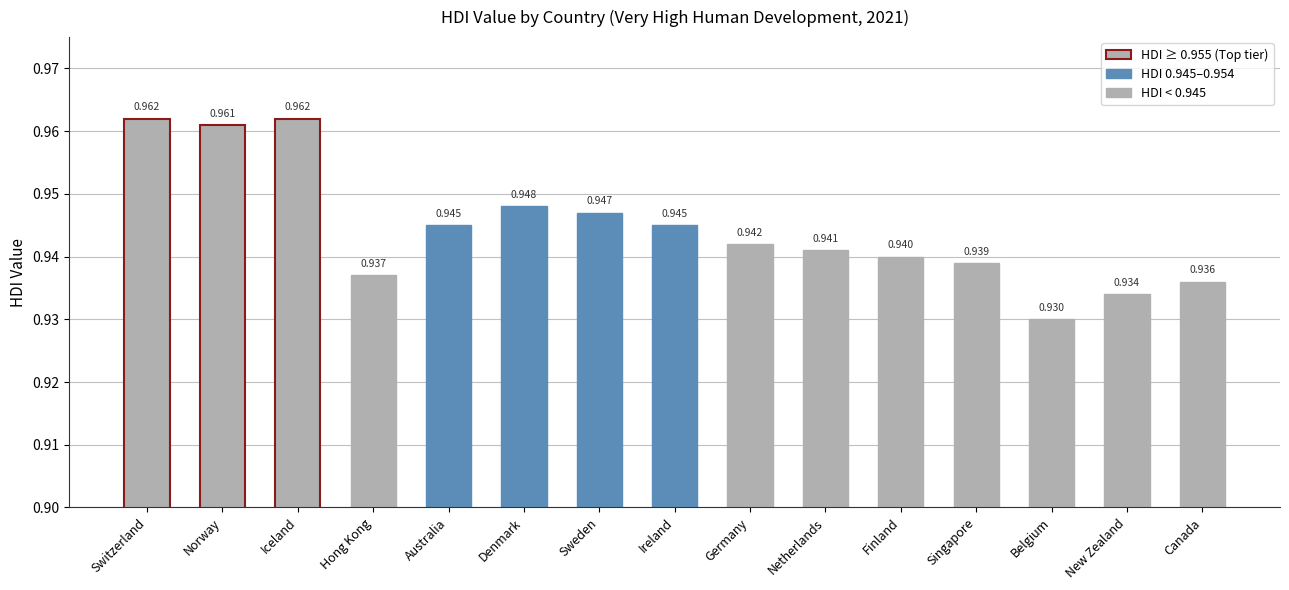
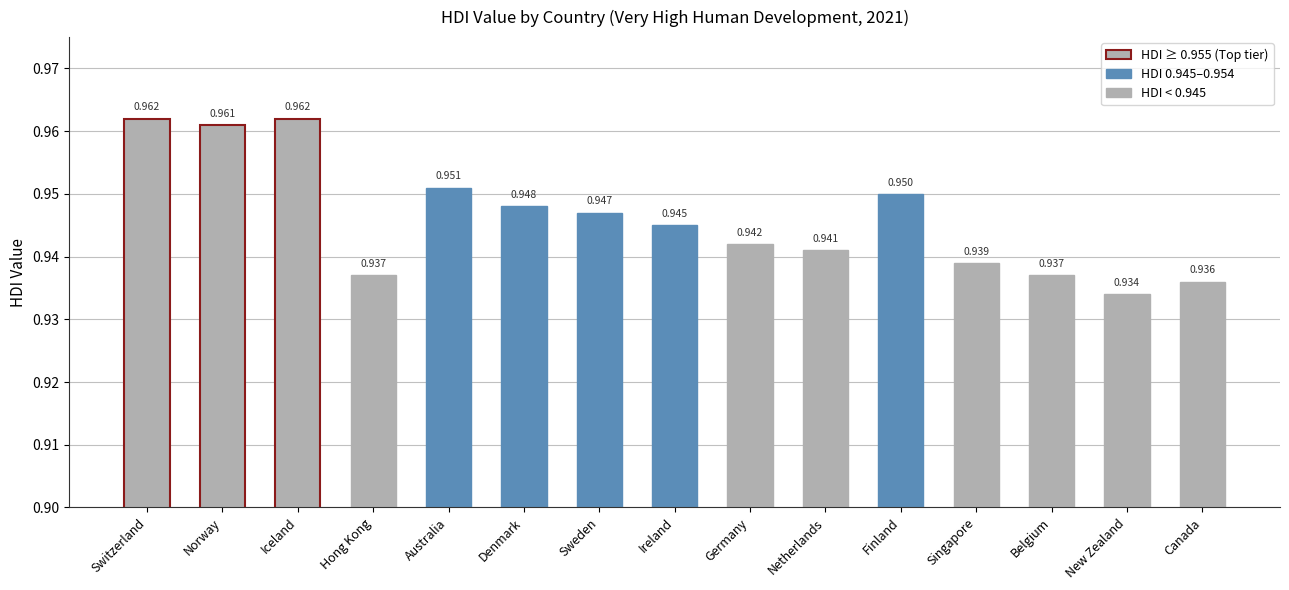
Australia: 0.945 -> 0.951
Finland: 0.940 -> 0.950
Belgium: 0.930 -> 0.937
